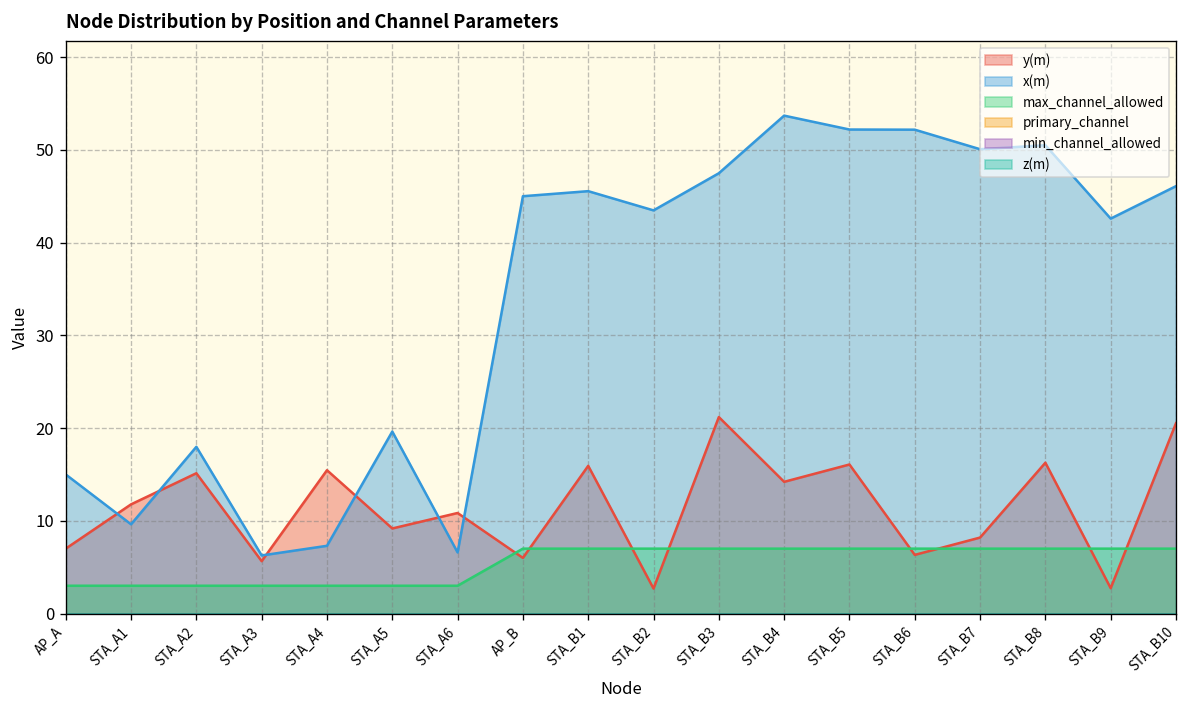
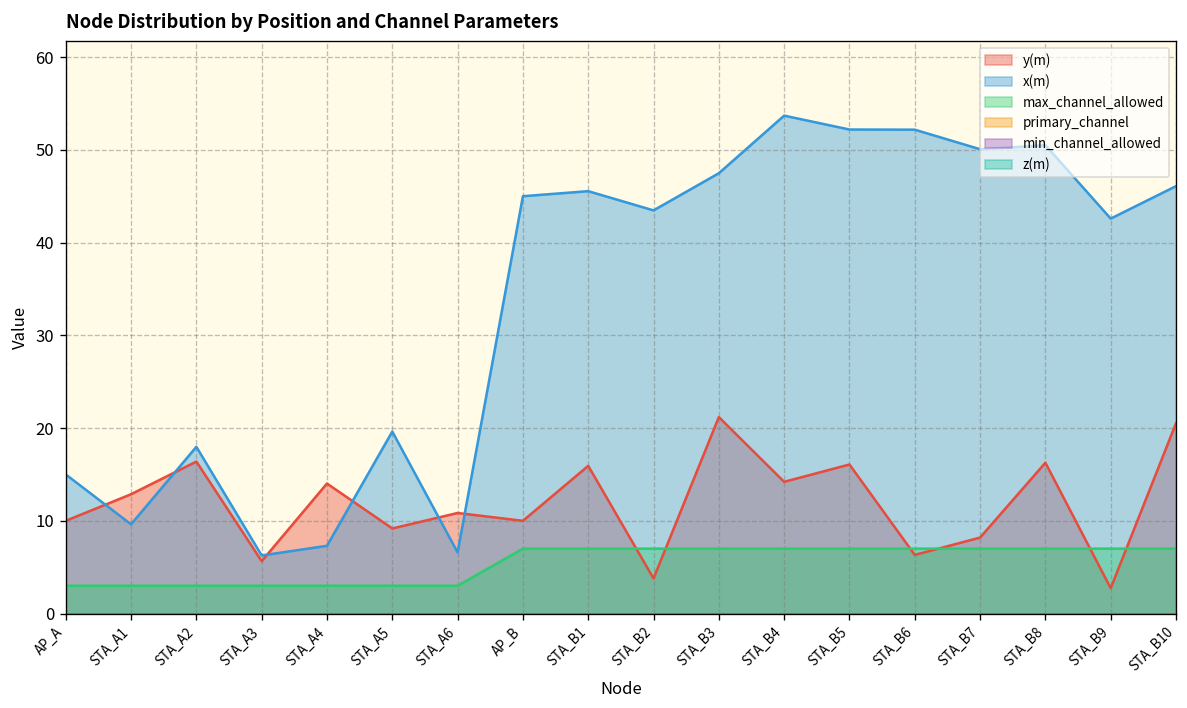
y(m), AP_A: 7 -> 10
y(m), STA_A1: 12 -> 13
y(m), STA_A2: 15 -> 16
y(m), STA_A4: 15 -> 14
y(m), AP_B: 6 -> 10
y(m), STA_B2: 3 -> 4
